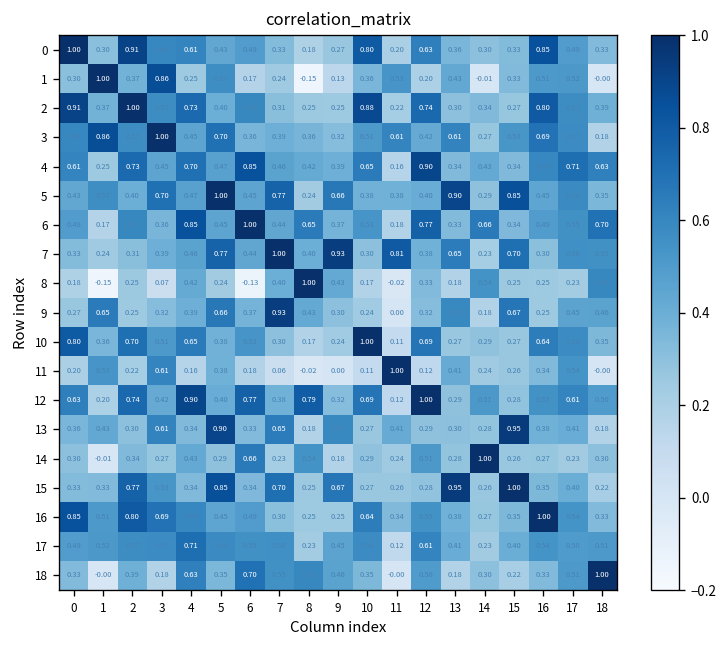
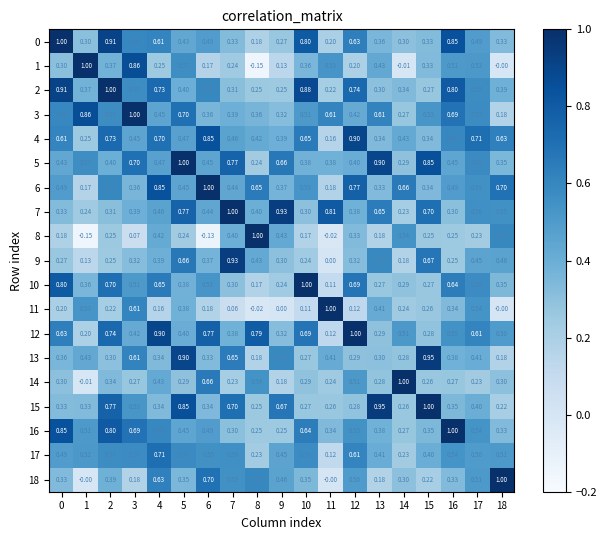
9, 1: 0.65 -> 0.13
